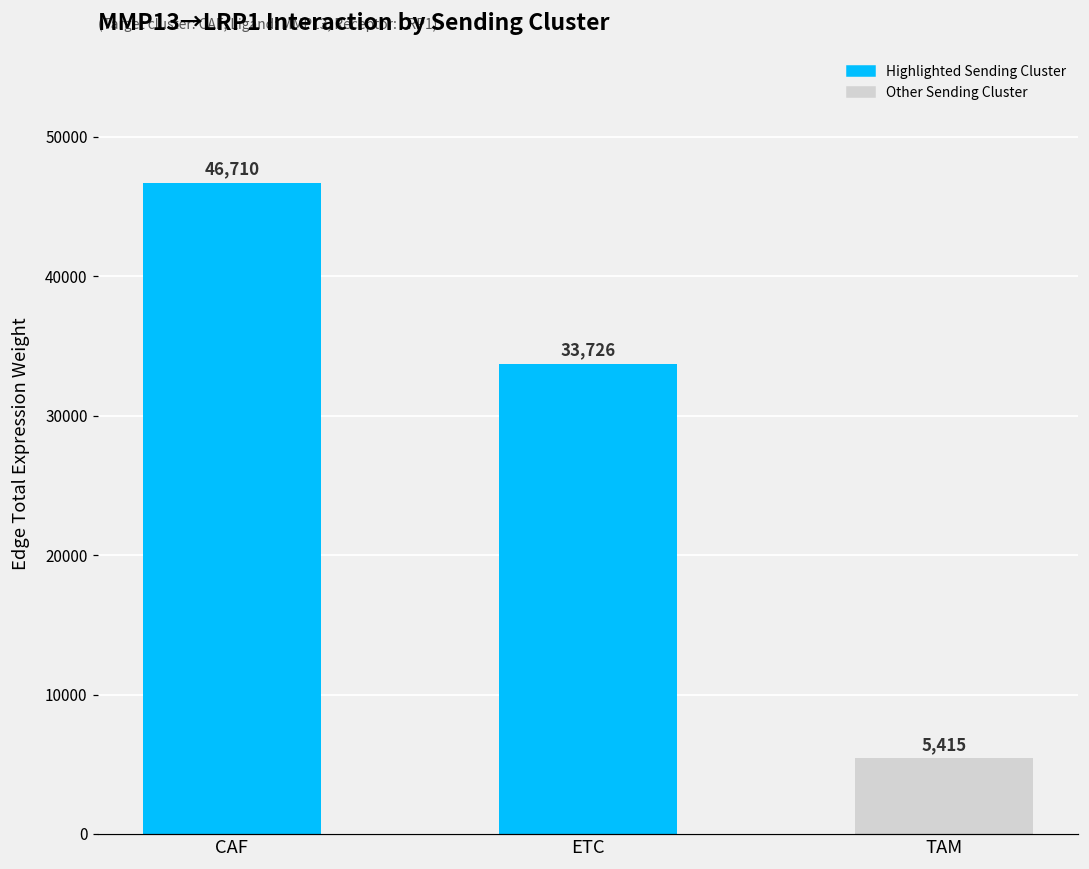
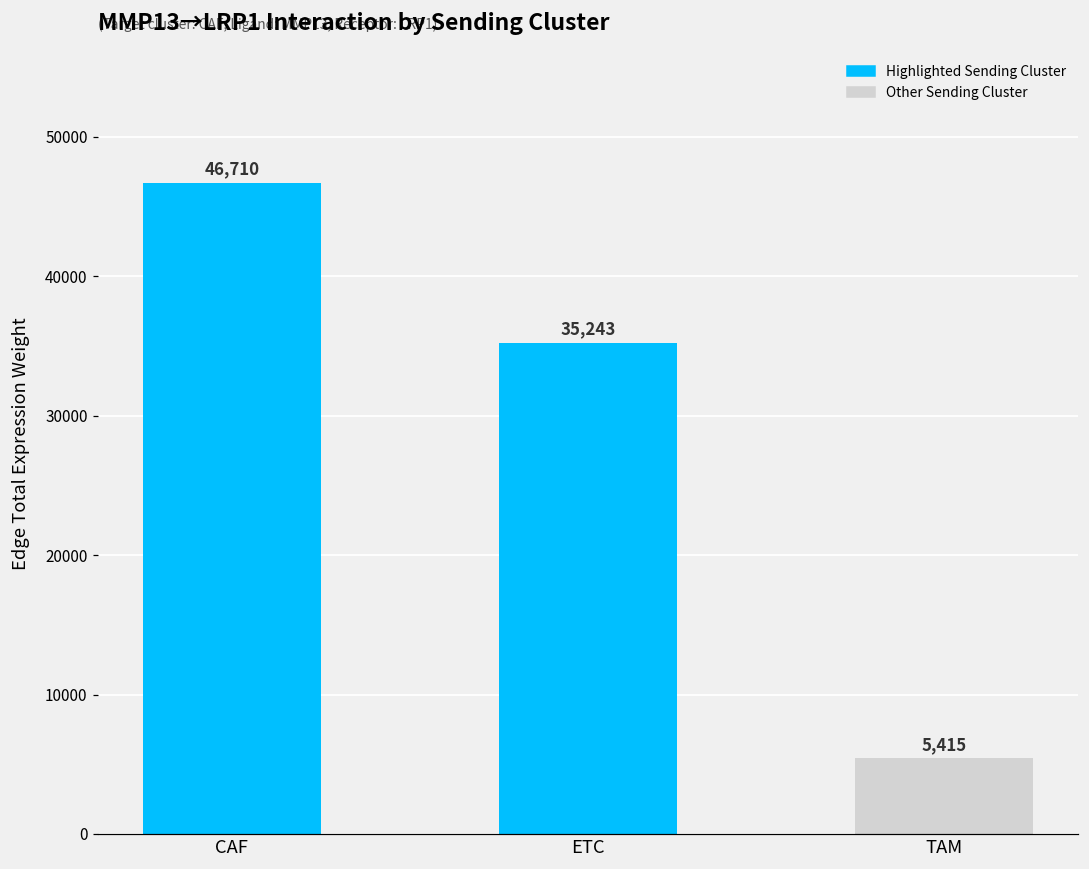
ETC: 33,726 -> 35,243
